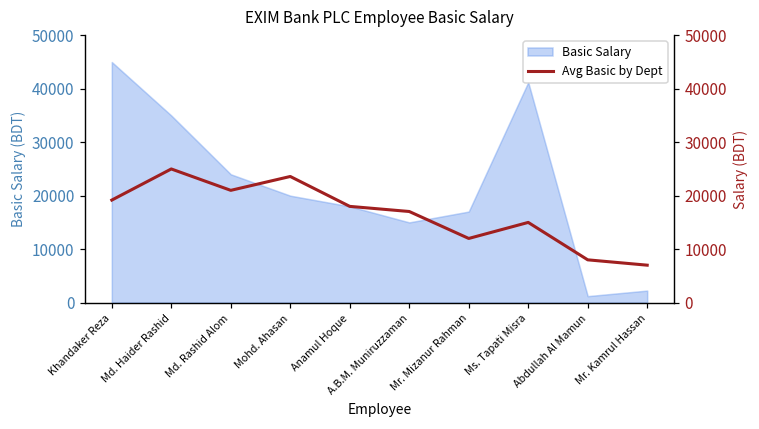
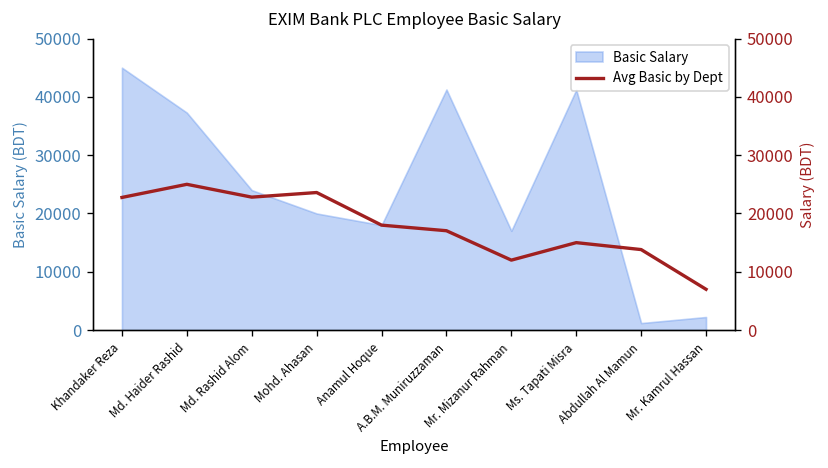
Basic Salary, Md. Haider Rashid: 35000 -> 37000
Basic Salary, A.B.M. Muniruzzaman: 15000 -> 41000
Avg Basic by Dept, Khandaker Reza: 19000 -> 23000
Avg Basic by Dept, Md. Rashid Alom: 21000 -> 23000
Avg Basic by Dept, Abdullah Al Mamun: 8000 -> 14000
